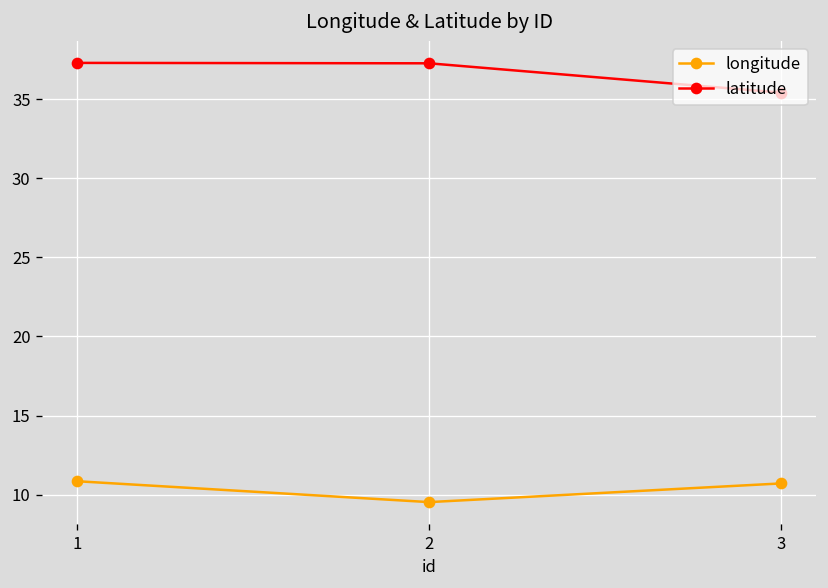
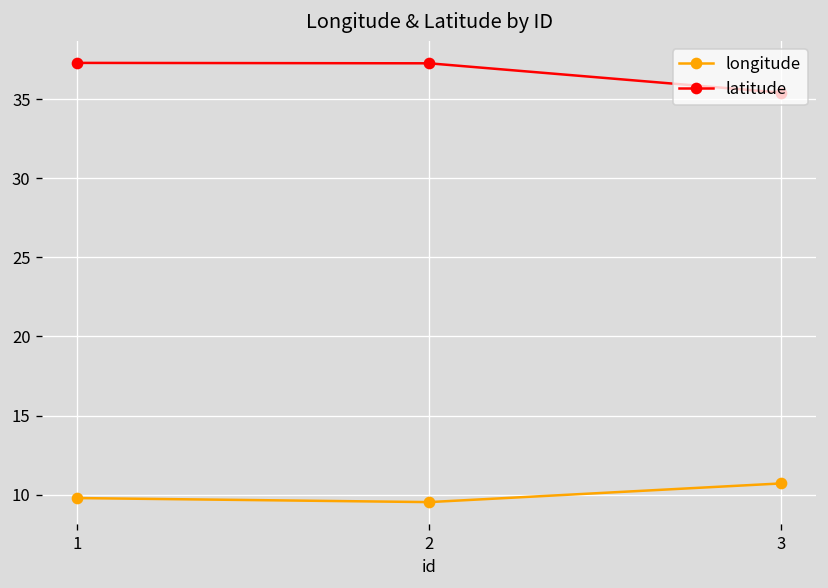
longitude, 1: 10.8 -> 9.8
